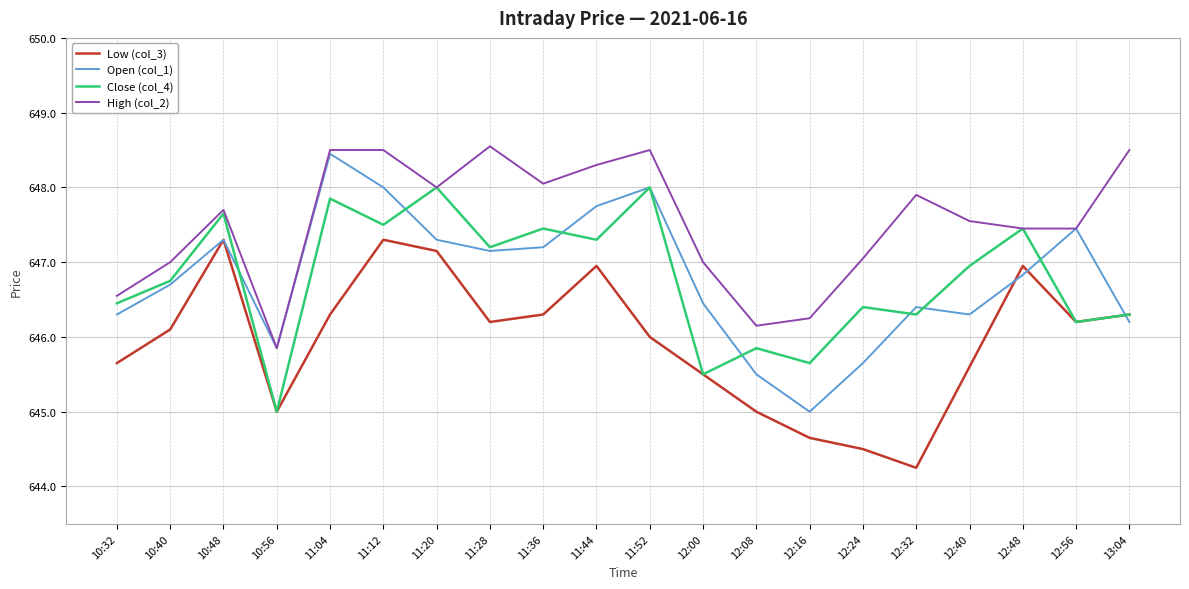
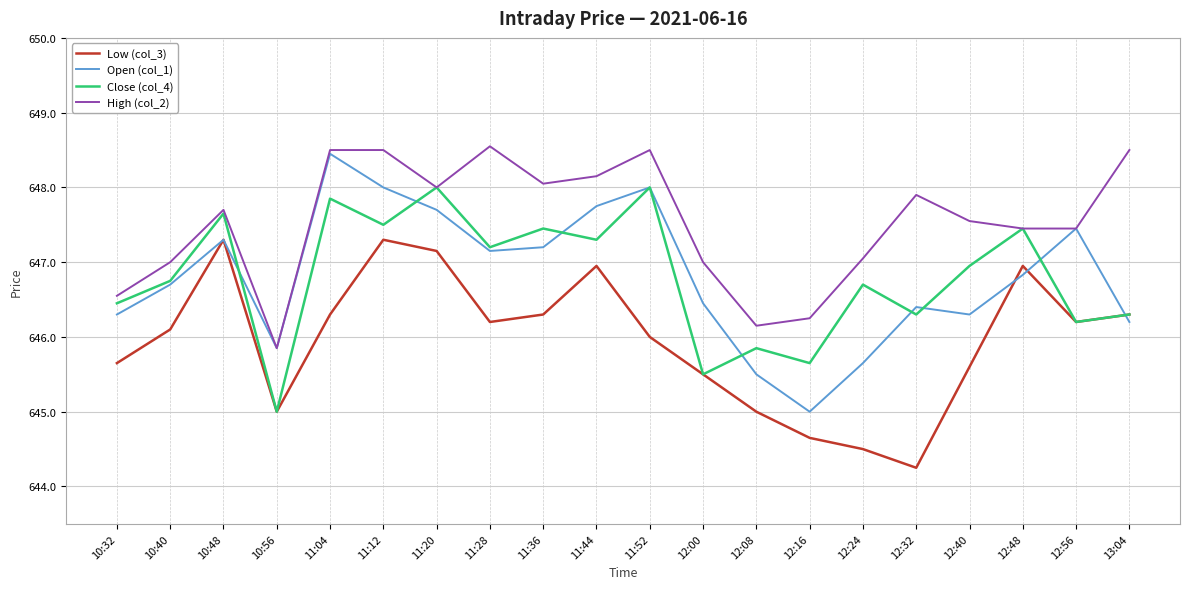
Open (col_1), 11:20: 647.3 -> 647.7
High (col_2), 11:44: 648.3 -> 648.2
Close (col_4), 12:24: 646.4 -> 646.7
